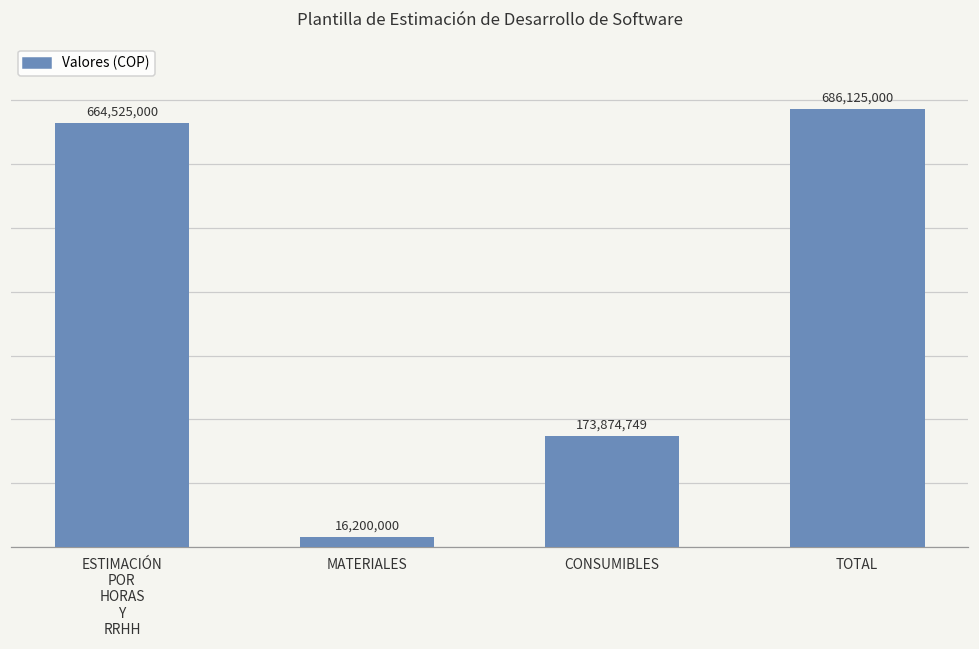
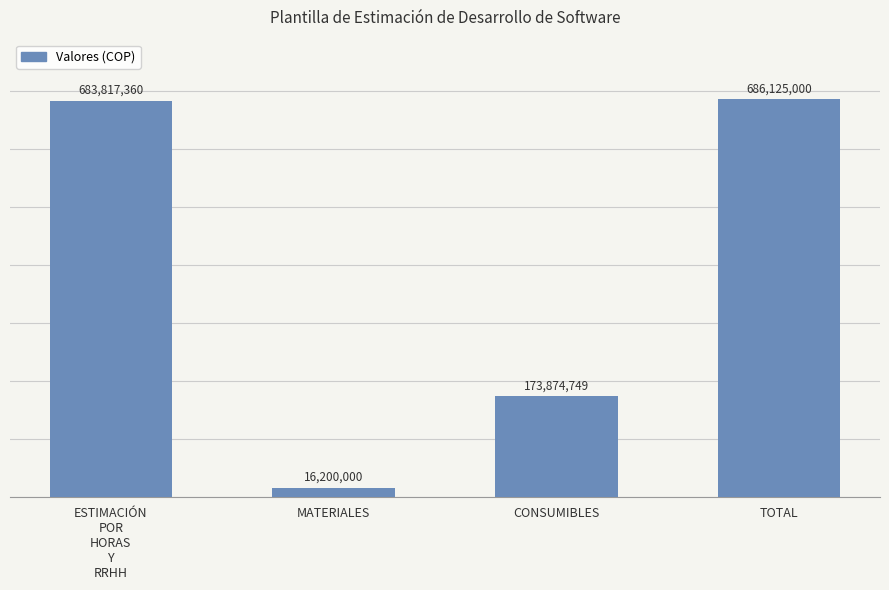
ESTIMACIÓN POR HORAS Y RRHH: 664,525,000 -> 683,817,360
